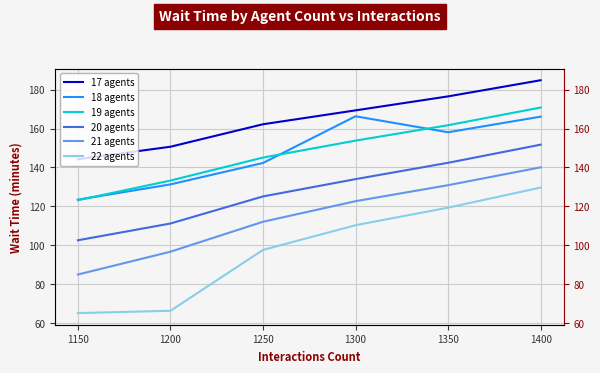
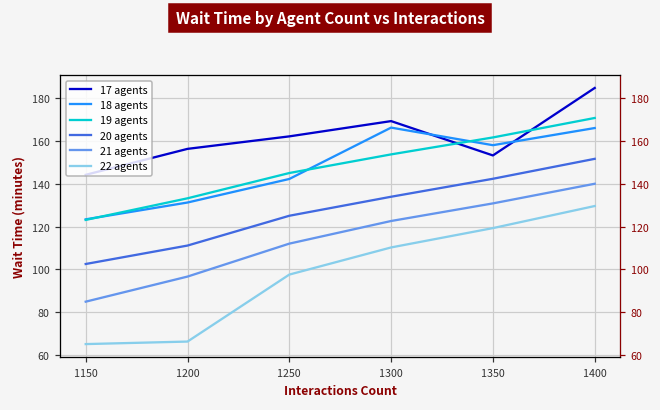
17 agents, 1200: 151 -> 156
17 agents, 1350: 177 -> 153
